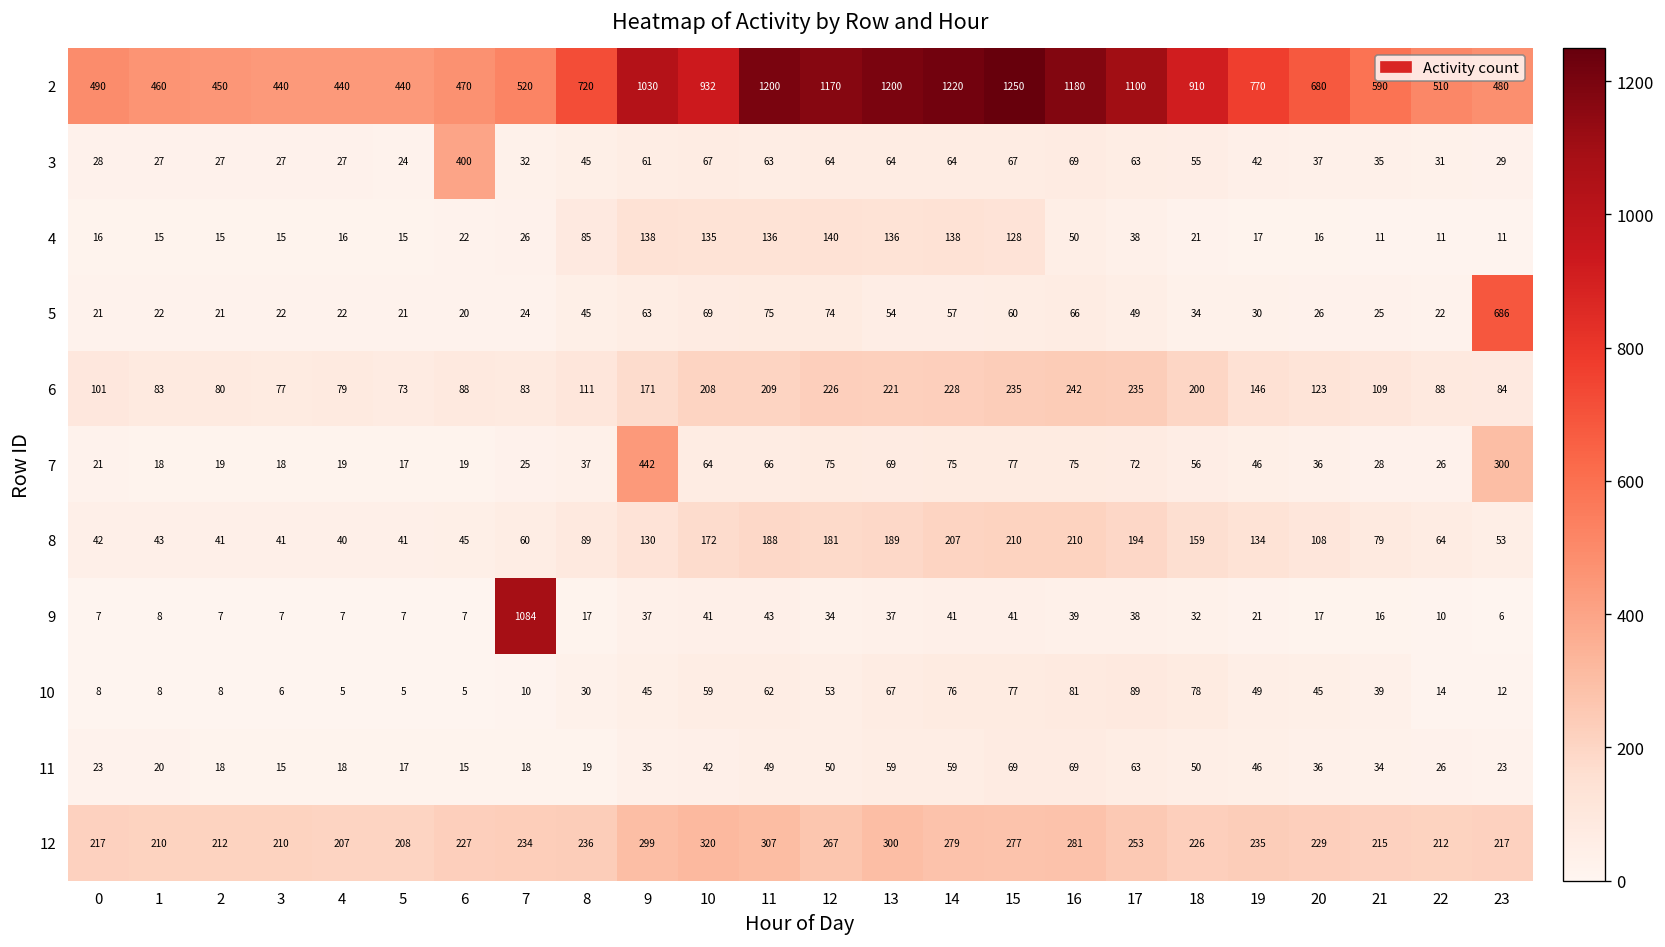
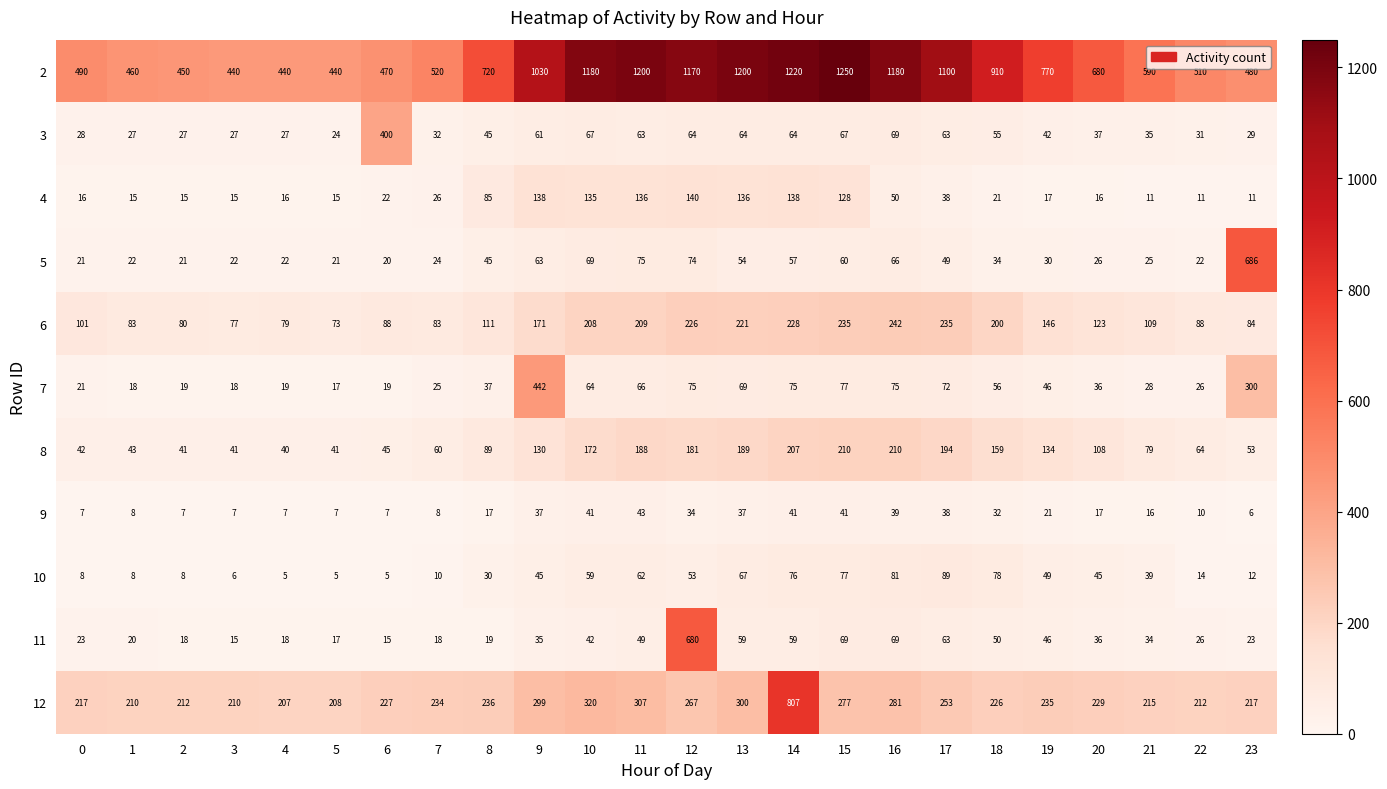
2, 10: 932 -> 1180
9, 7: 1084 -> 8
11, 12: 50 -> 680
12, 14: 279 -> 807
